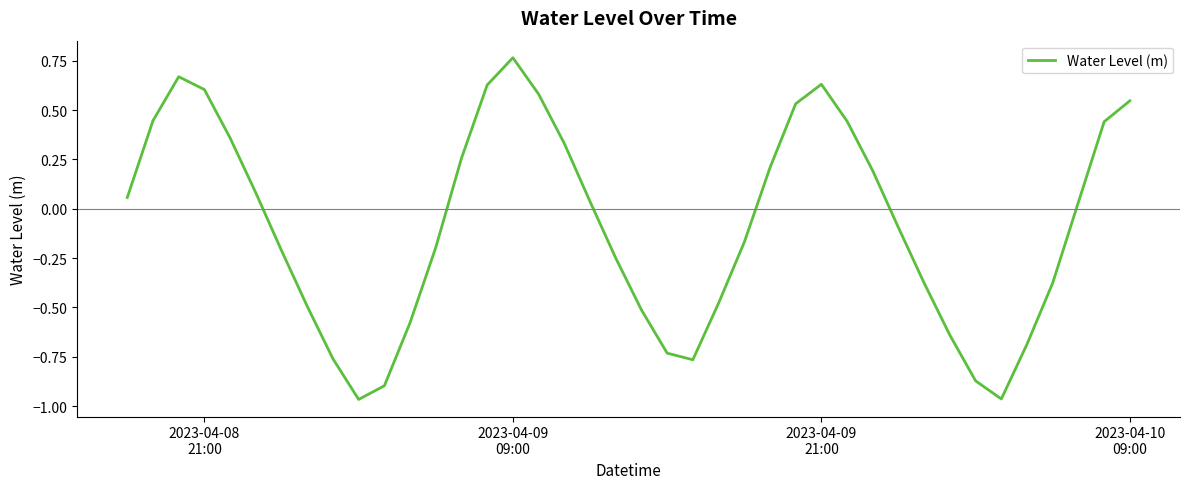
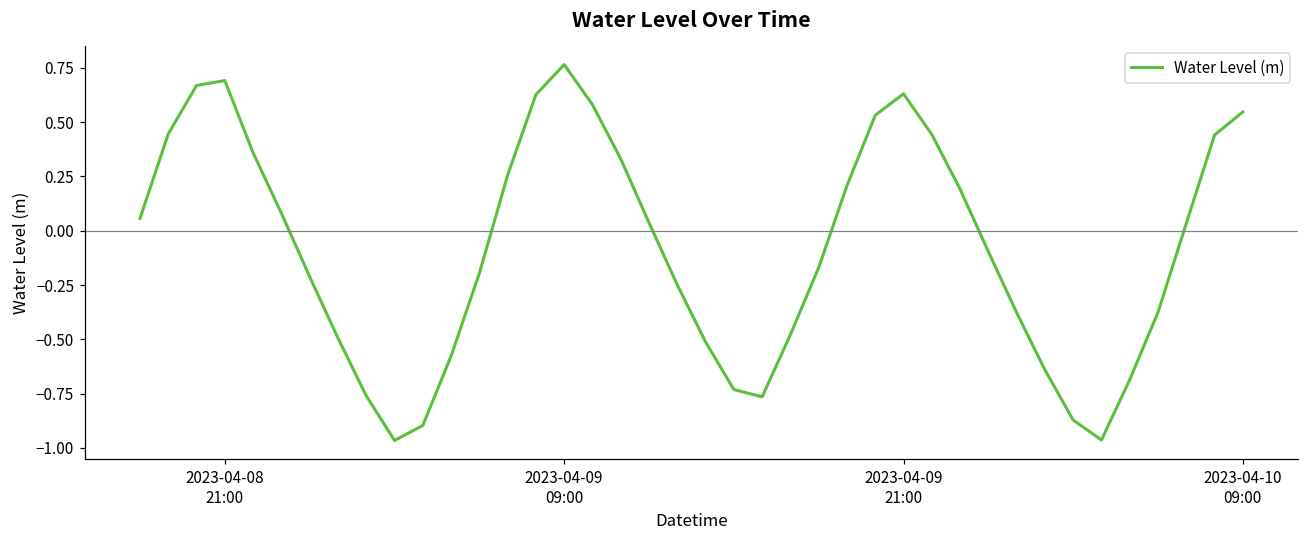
2023-04-08 21:00: 0.60 -> 0.69
